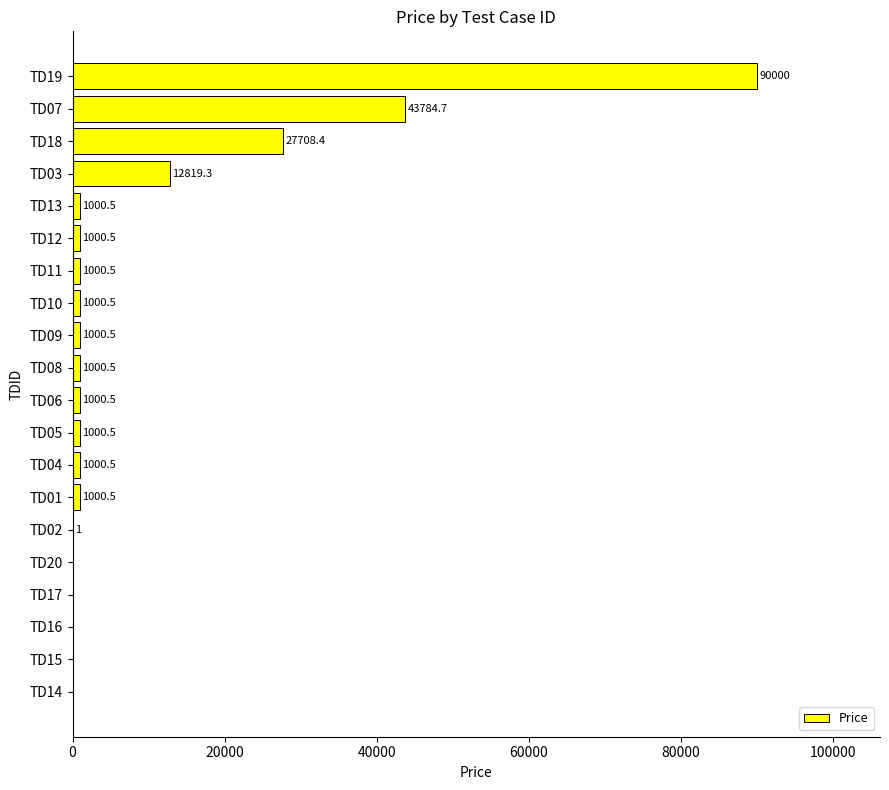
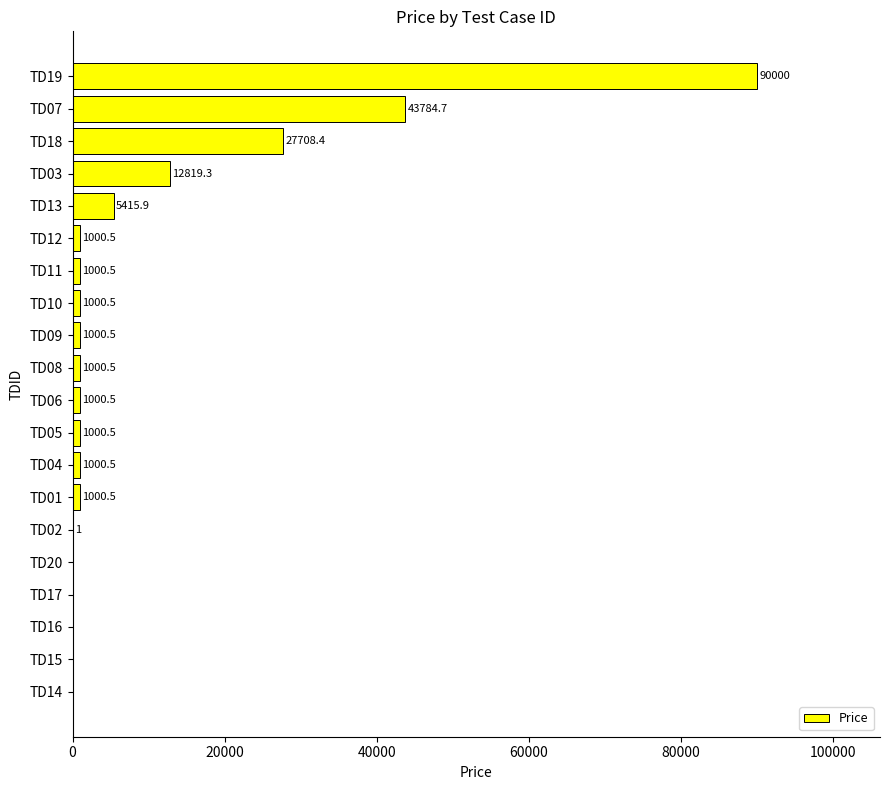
TD13: 1000.5 -> 5415.9
